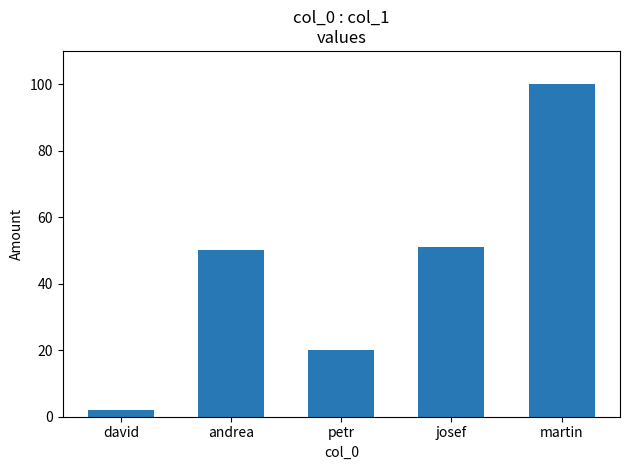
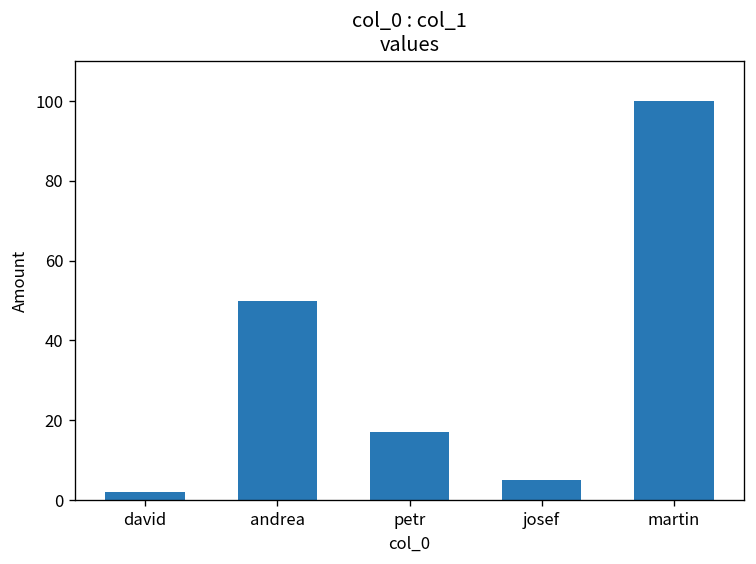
petr: 20 -> 17
josef: 51 -> 5
